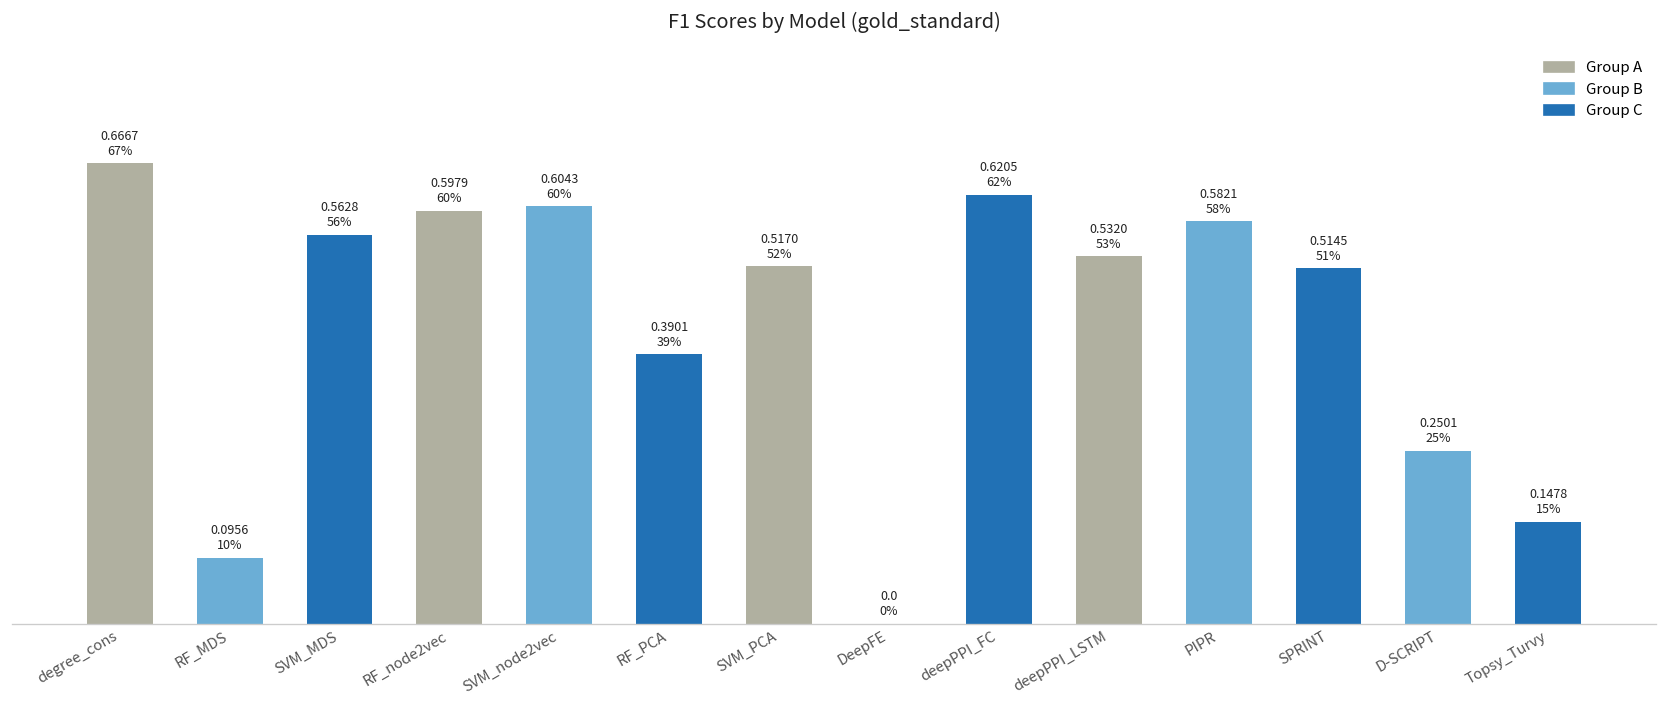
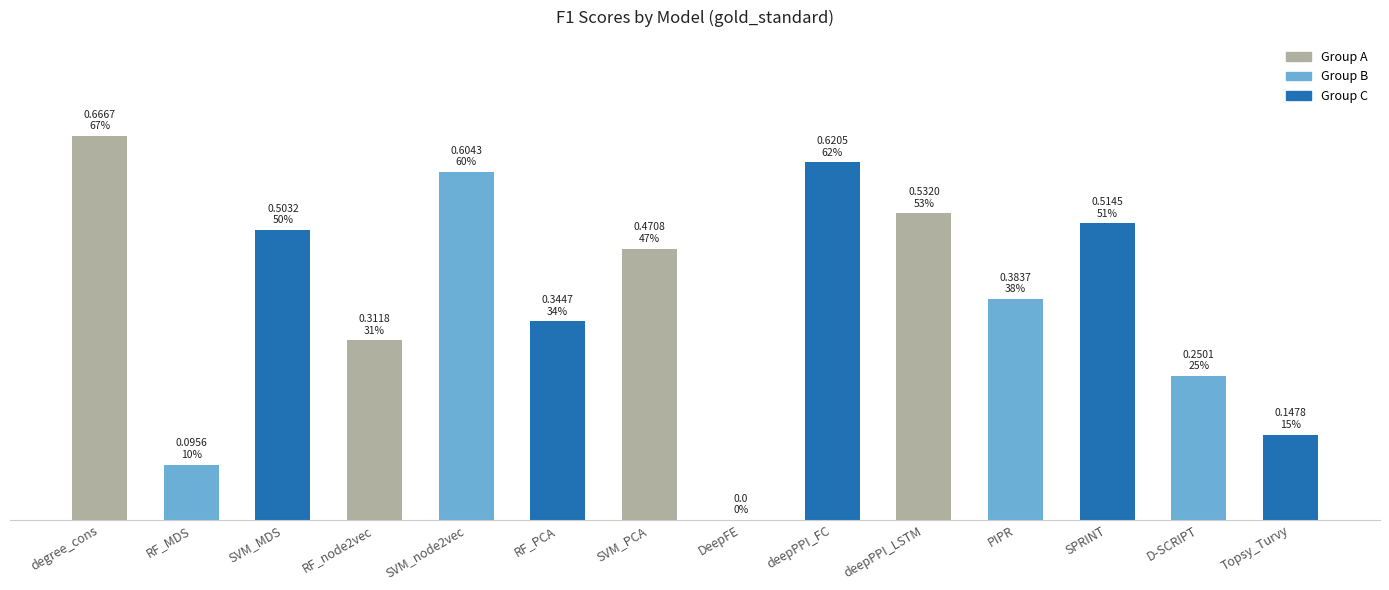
SVM_MDS: 0.5628 56% -> 0.5032 50%
RF_node2vec: 0.5979 60% -> 0.3118 31%
RF_PCA: 0.3901 39% -> 0.3447 34%
SVM_PCA: 0.5170 52% -> 0.4708 47%
PIPR: 0.5821 58% -> 0.3837 38%
